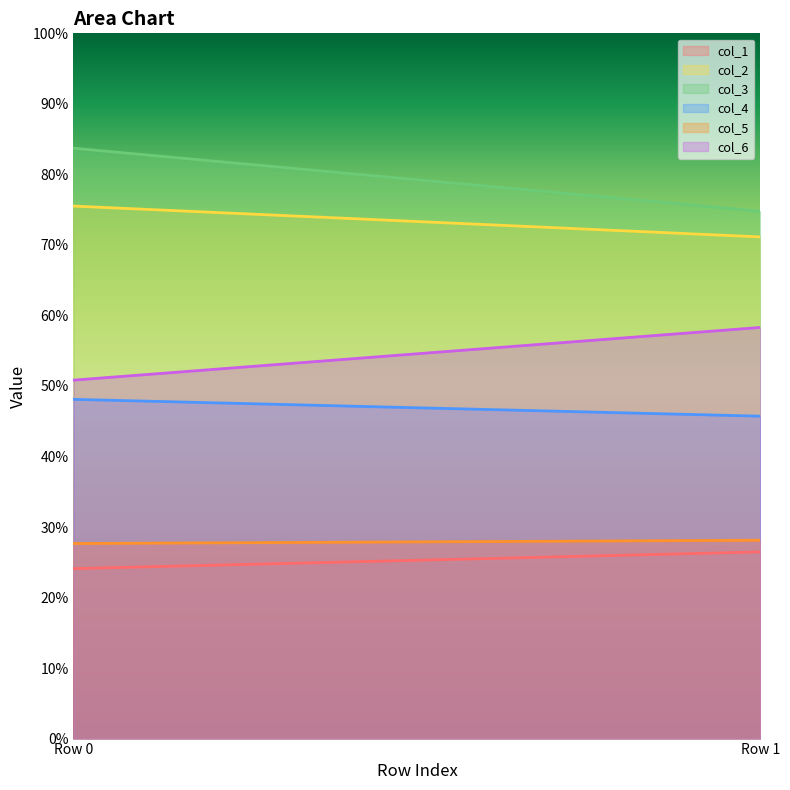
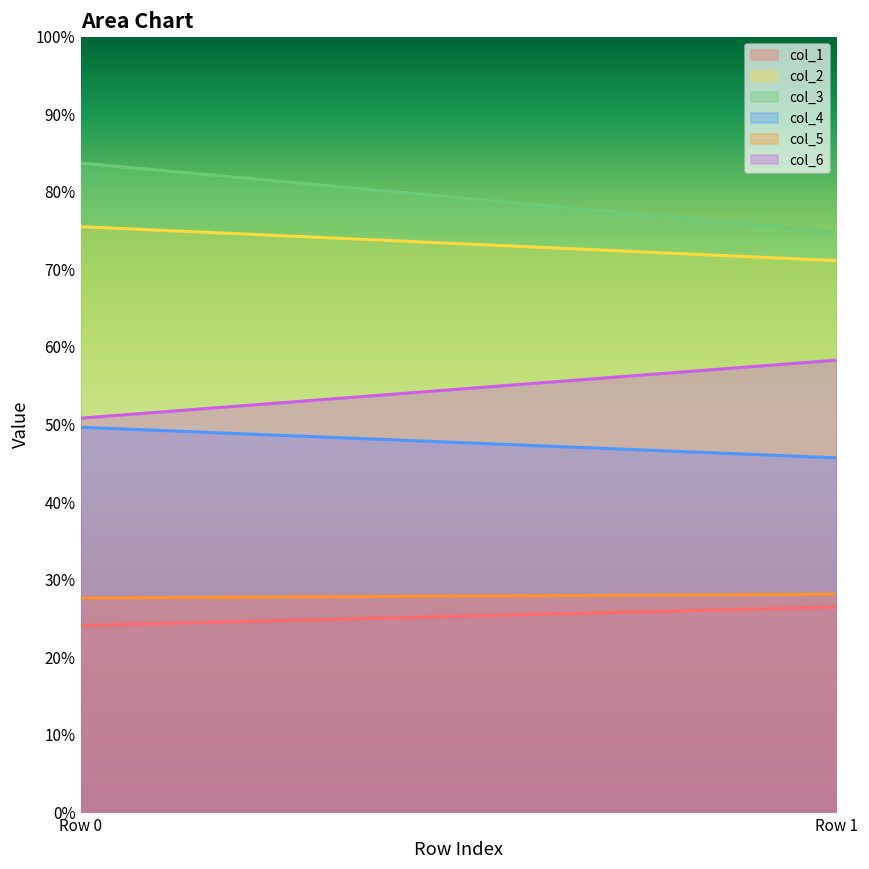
col_4, Row 0: 48% -> 50%
